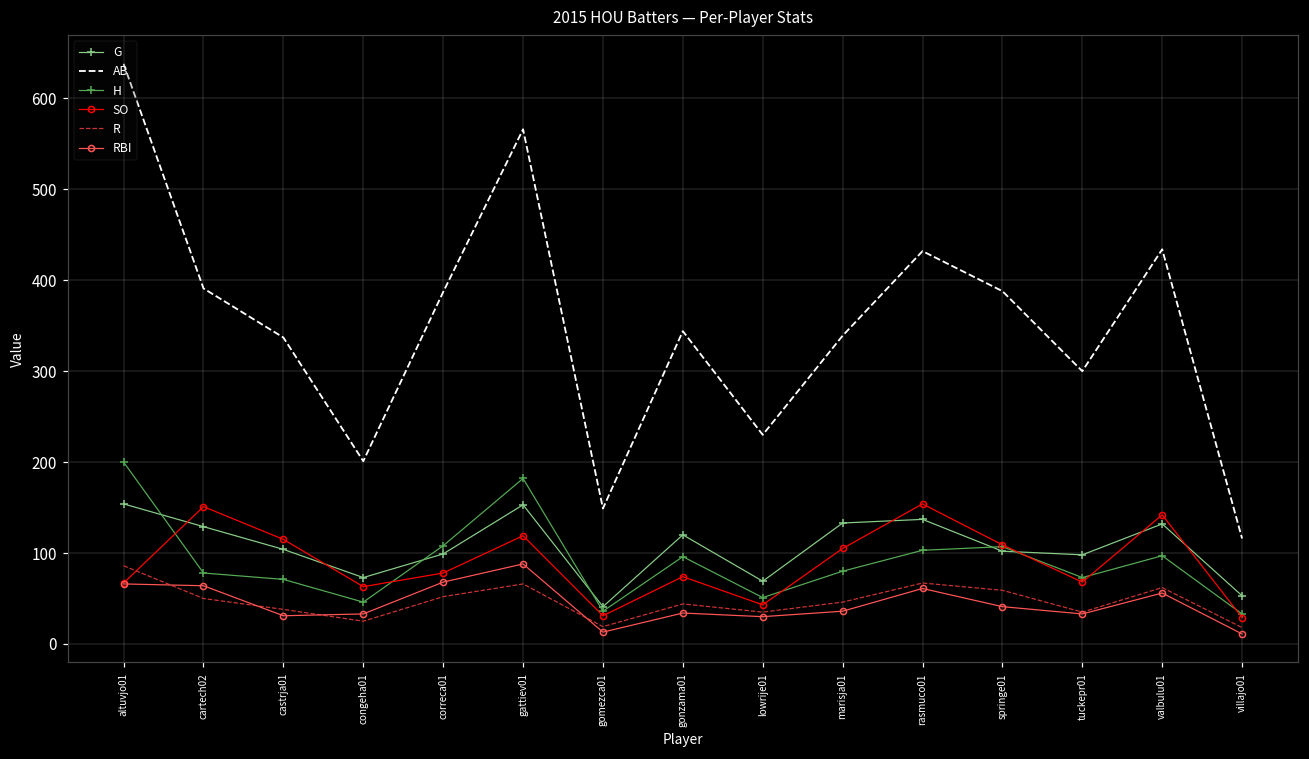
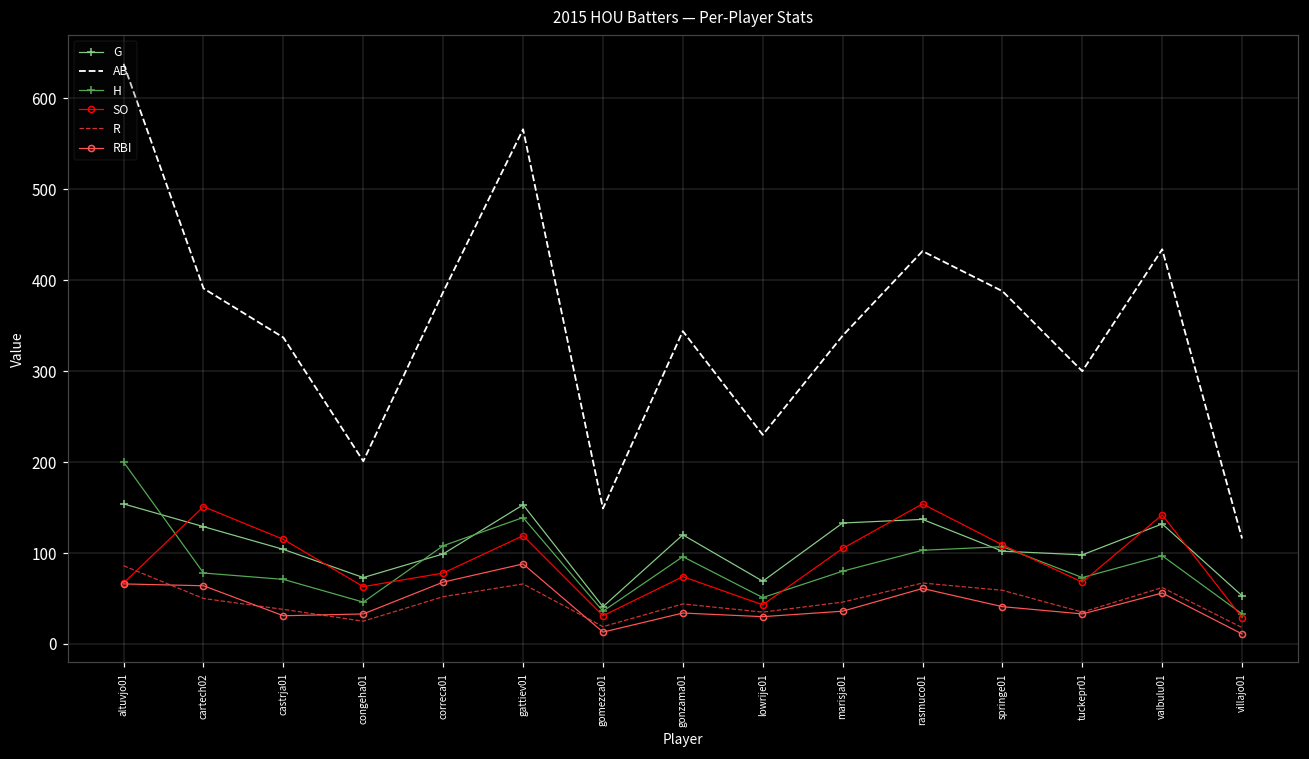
H, gattiev01: 180 -> 140
